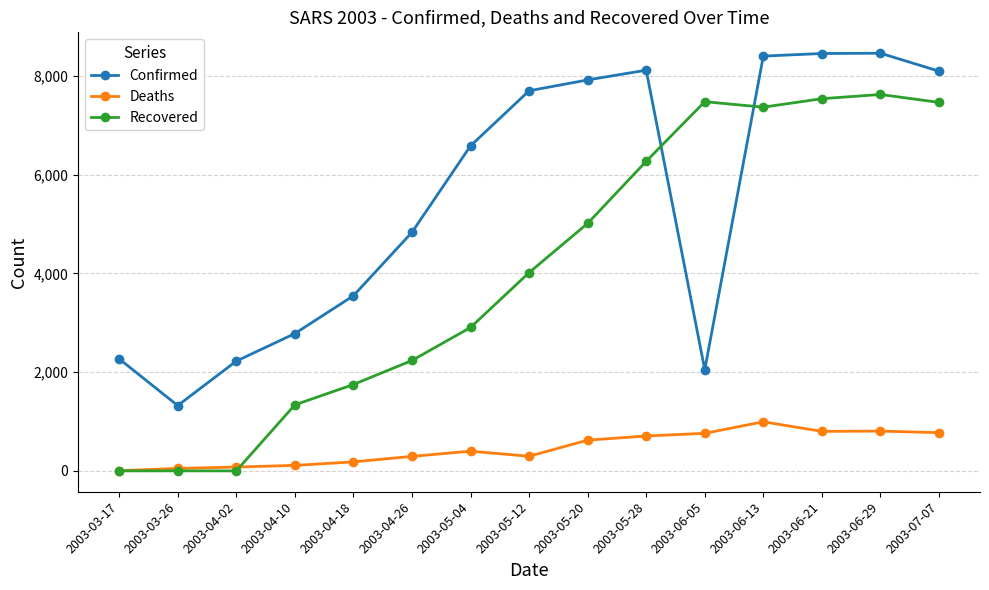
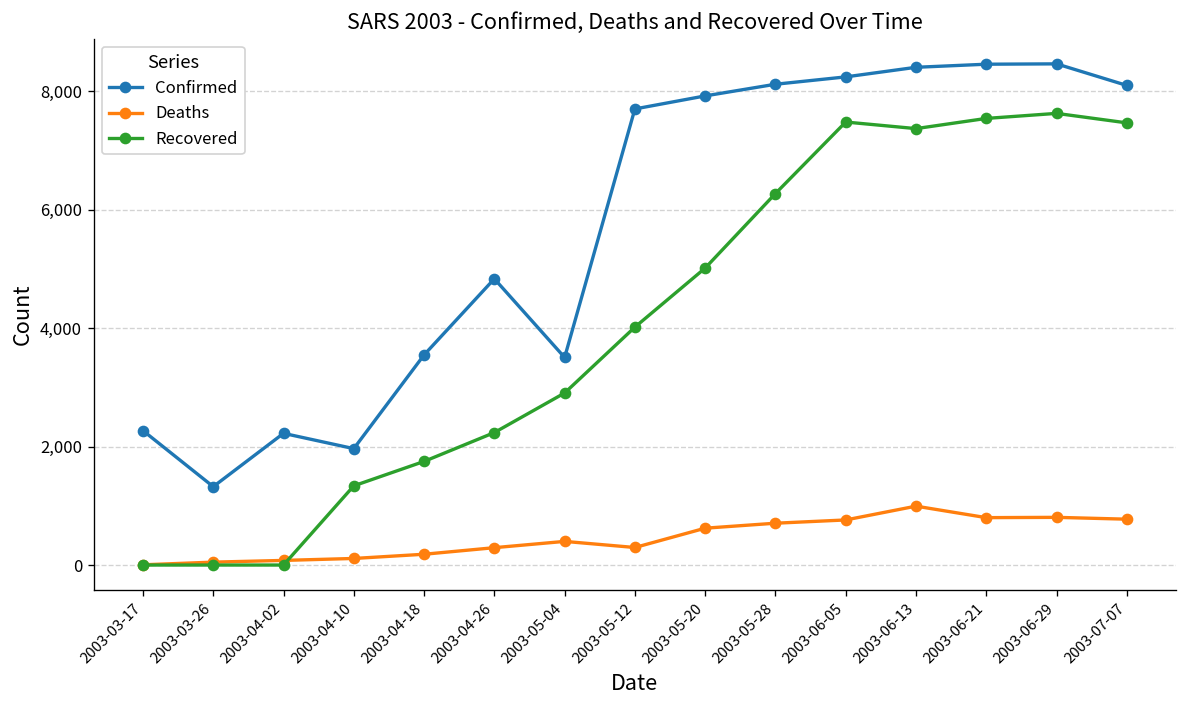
Confirmed, 2003-04-10: 2,800 -> 2,000
Confirmed, 2003-05-04: 6,600 -> 3,500
Confirmed, 2003-06-05: 2,000 -> 8,200
